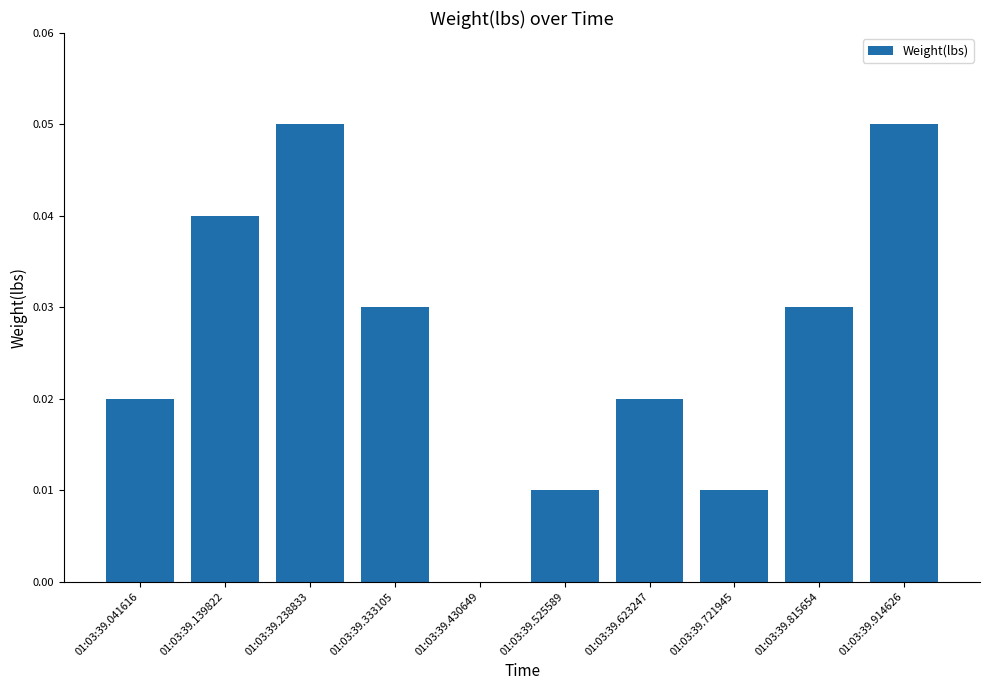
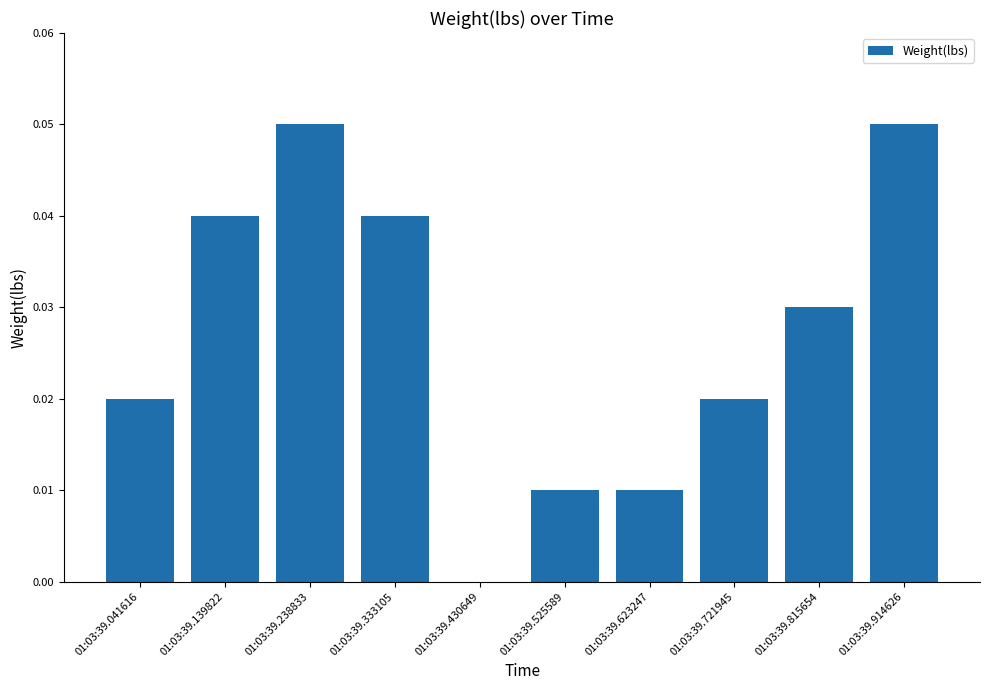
01:03:39.333105: 0.03 -> 0.04
01:03:39.623247: 0.02 -> 0.01
01:03:39.721945: 0.01 -> 0.02
